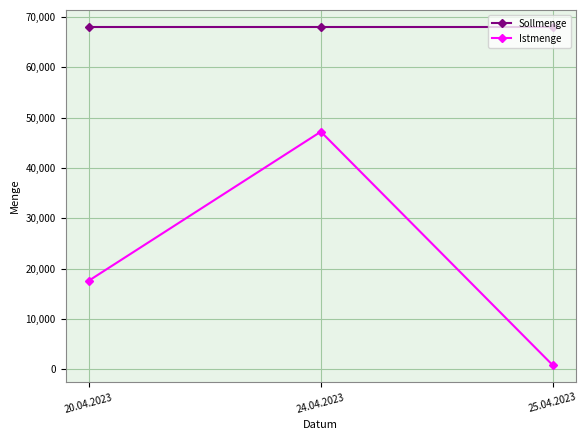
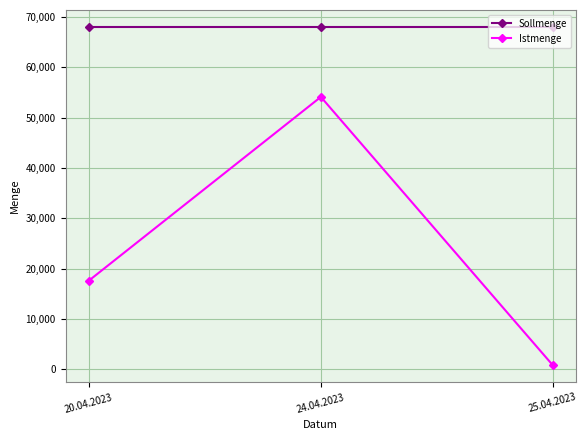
Istmenge, 24.04.2023: 47,000 -> 54,000
